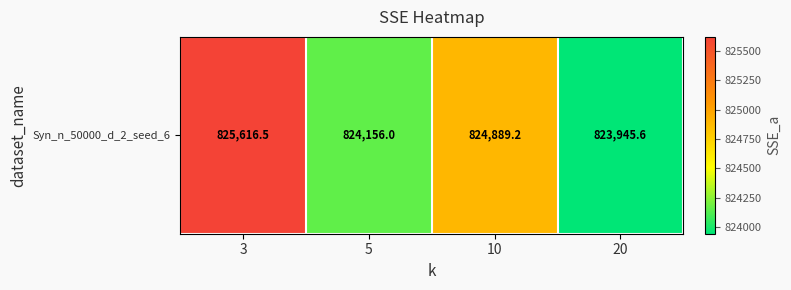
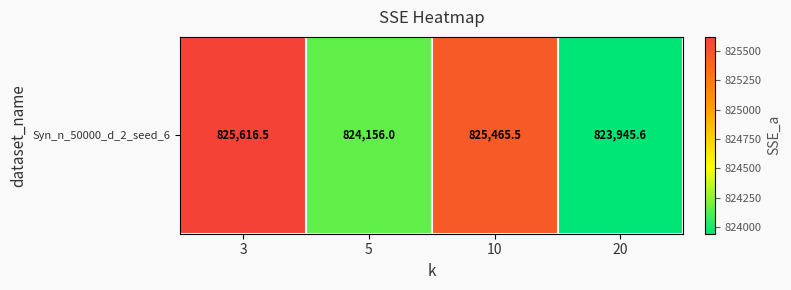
Syn_n_50000_d_2_seed_6, 10: 824,889.2 -> 825,465.5
